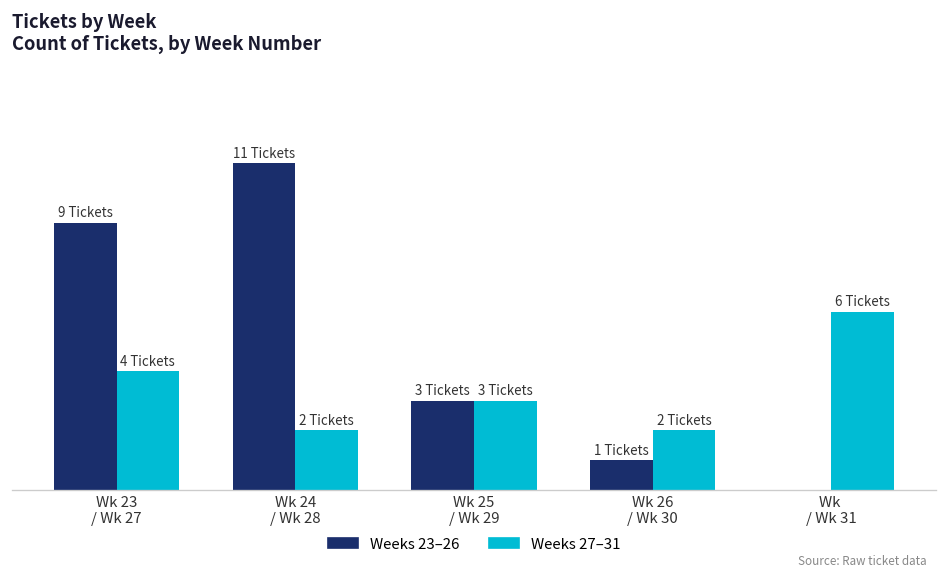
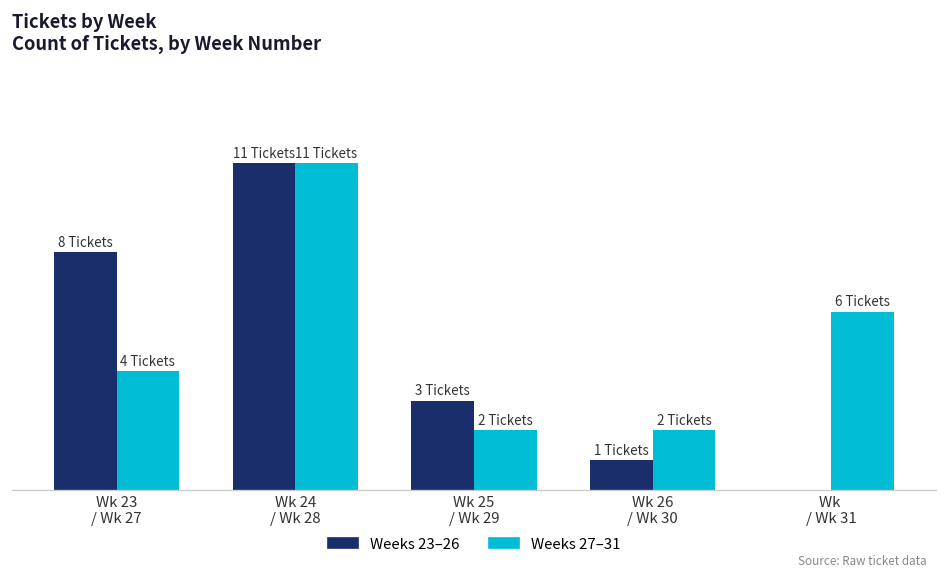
Weeks 23–26, Wk 23 / Wk 27: 9 -> 8
Weeks 27–31, Wk 24 / Wk 28: 2 -> 11
Weeks 27–31, Wk 25 / Wk 29: 3 -> 2
